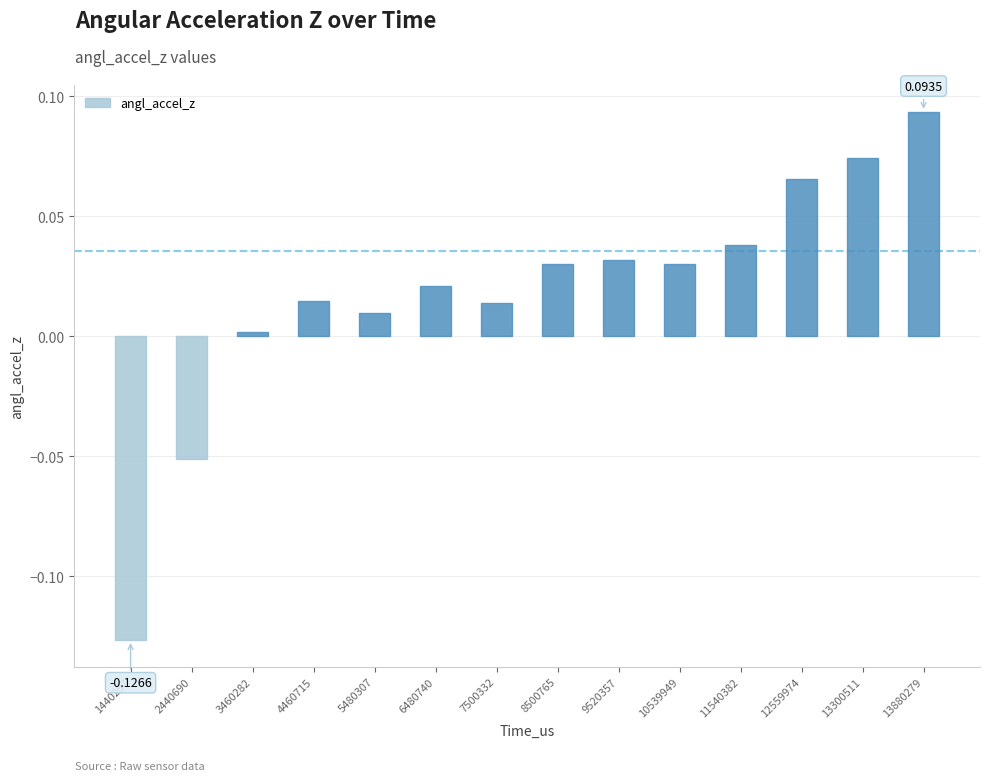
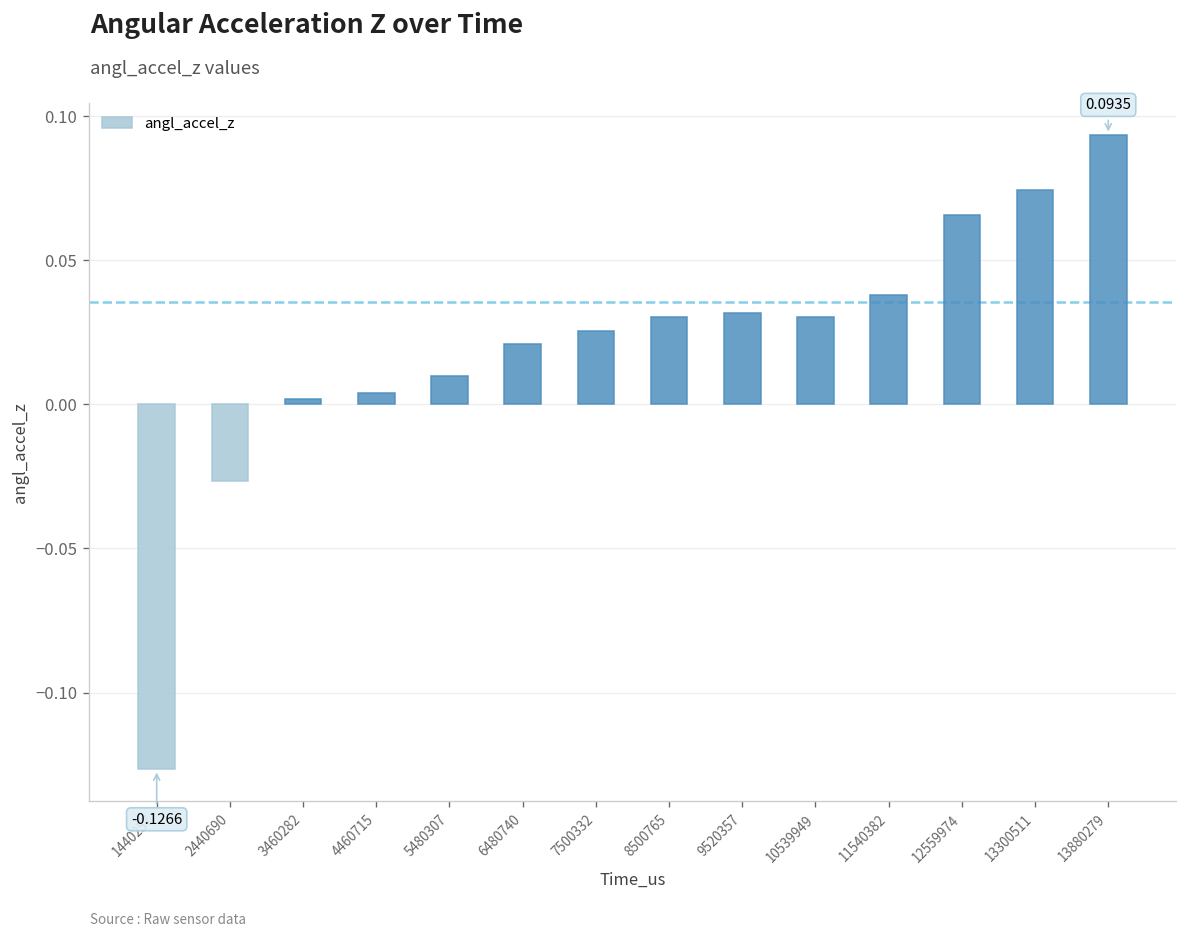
2440690: -0.051 -> -0.027
4460715: 0.015 -> 0.004
7500332: 0.014 -> 0.025
